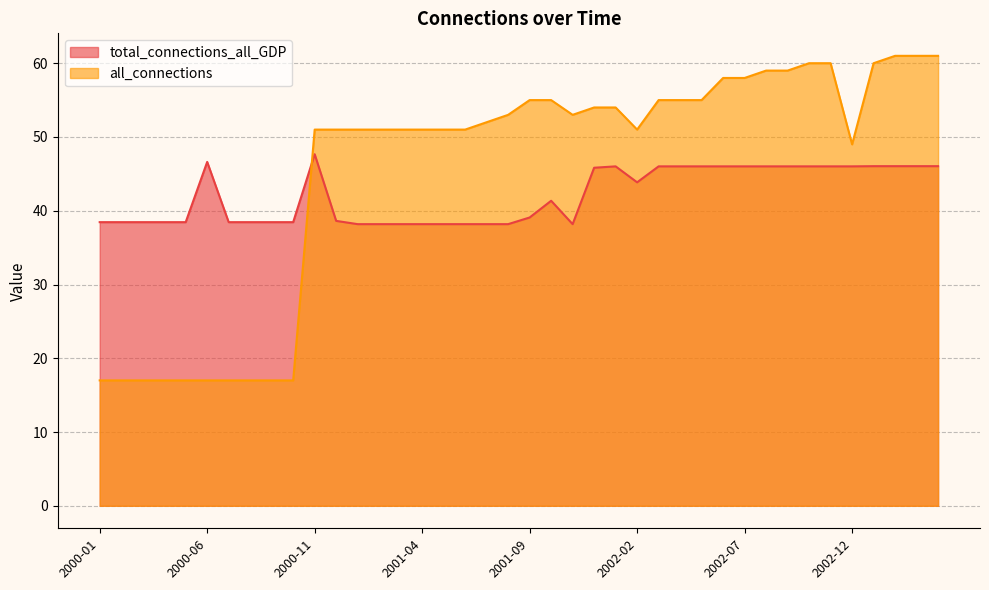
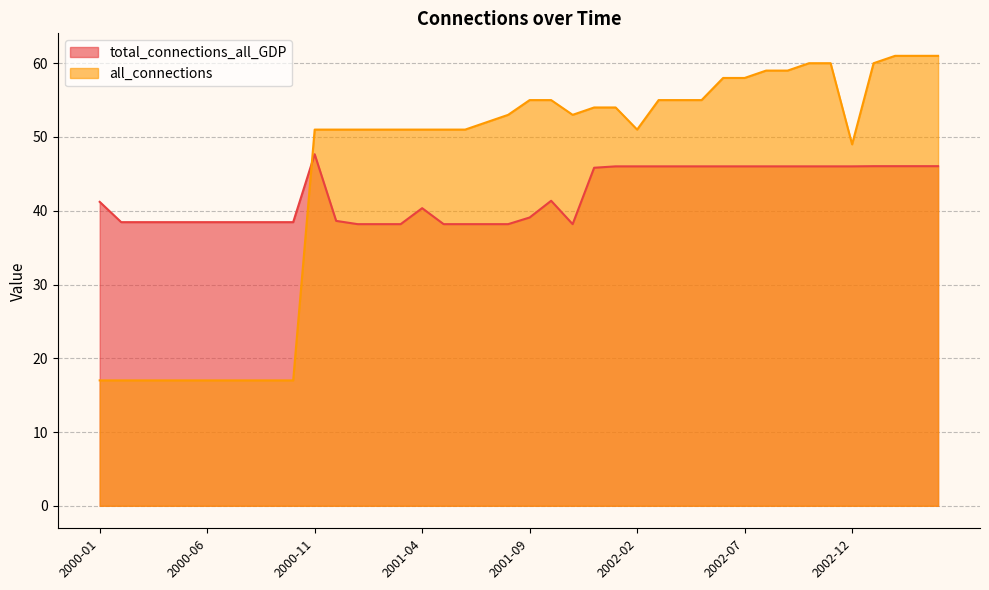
total_connections_all_GDP, 2000-01: 38 -> 41
total_connections_all_GDP, 2000-06: 47 -> 38
total_connections_all_GDP, 2001-04: 38 -> 40
total_connections_all_GDP, 2002-02: 44 -> 46
